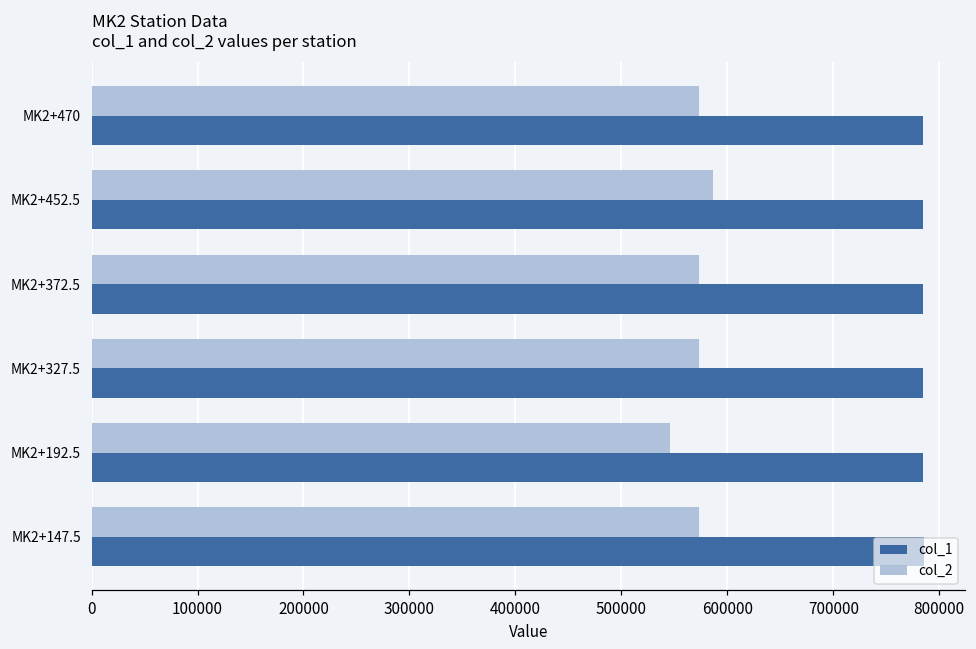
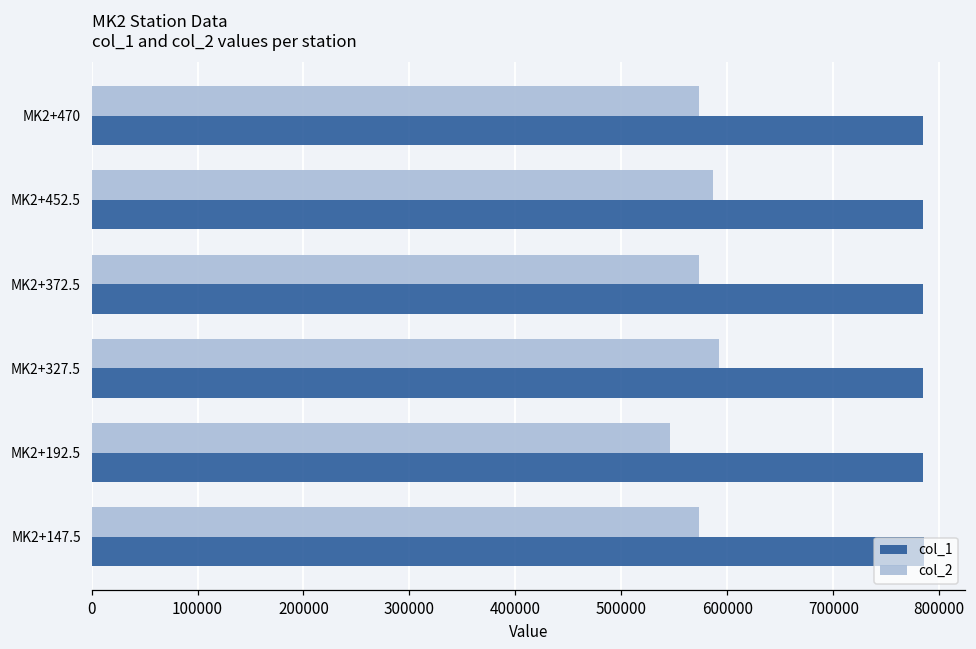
col_2, MK2+327.5: 570000 -> 590000
